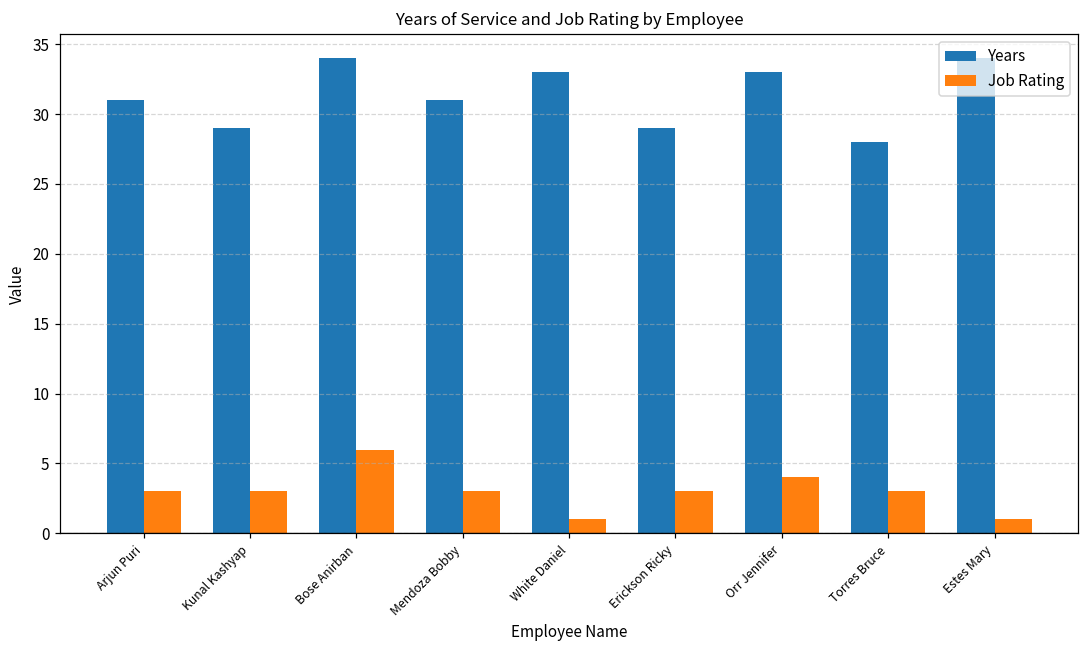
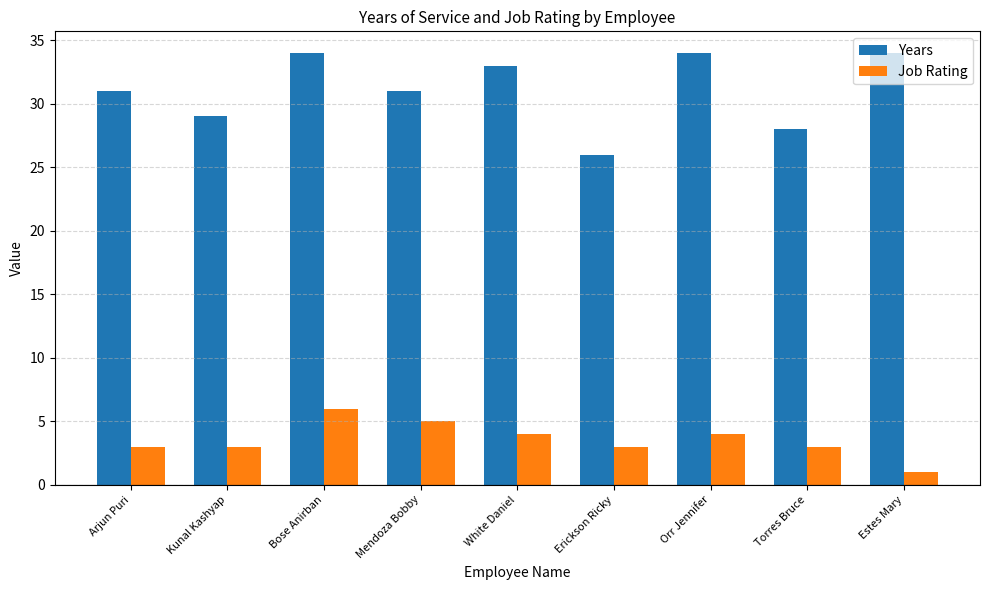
Job Rating, Mendoza Bobby: 3 -> 5
Job Rating, White Daniel: 1 -> 4
Years, Erickson Ricky: 29 -> 26
Years, Orr Jennifer: 33 -> 34
